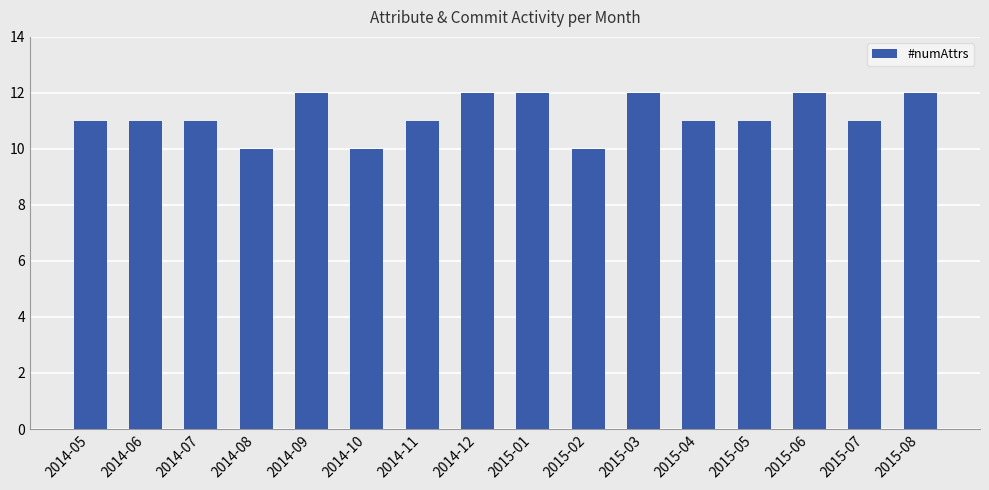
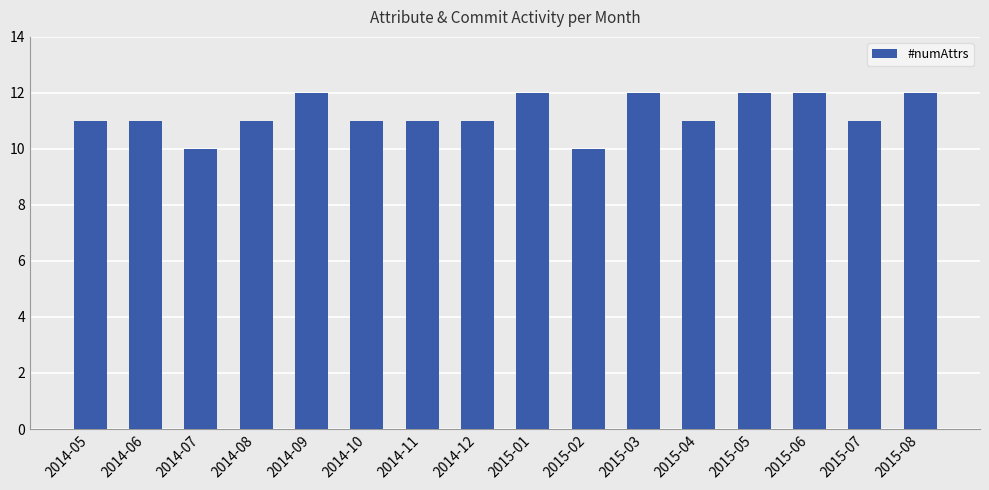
2014-07: 11 -> 10
2014-08: 10 -> 11
2014-10: 10 -> 11
2014-12: 12 -> 11
2015-05: 11 -> 12
